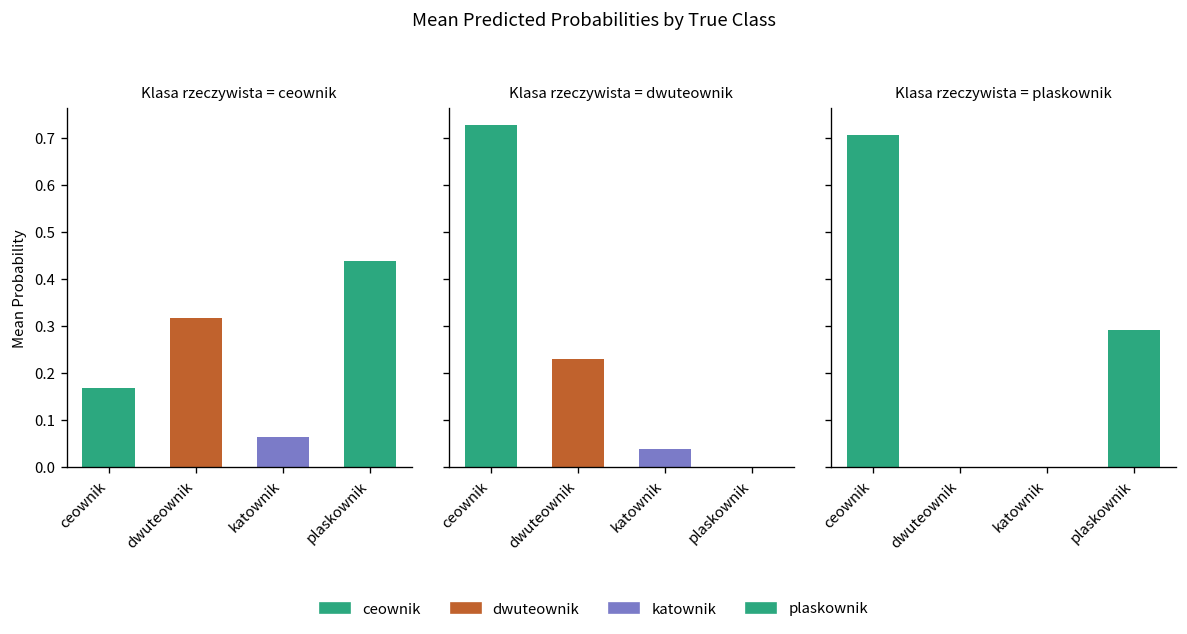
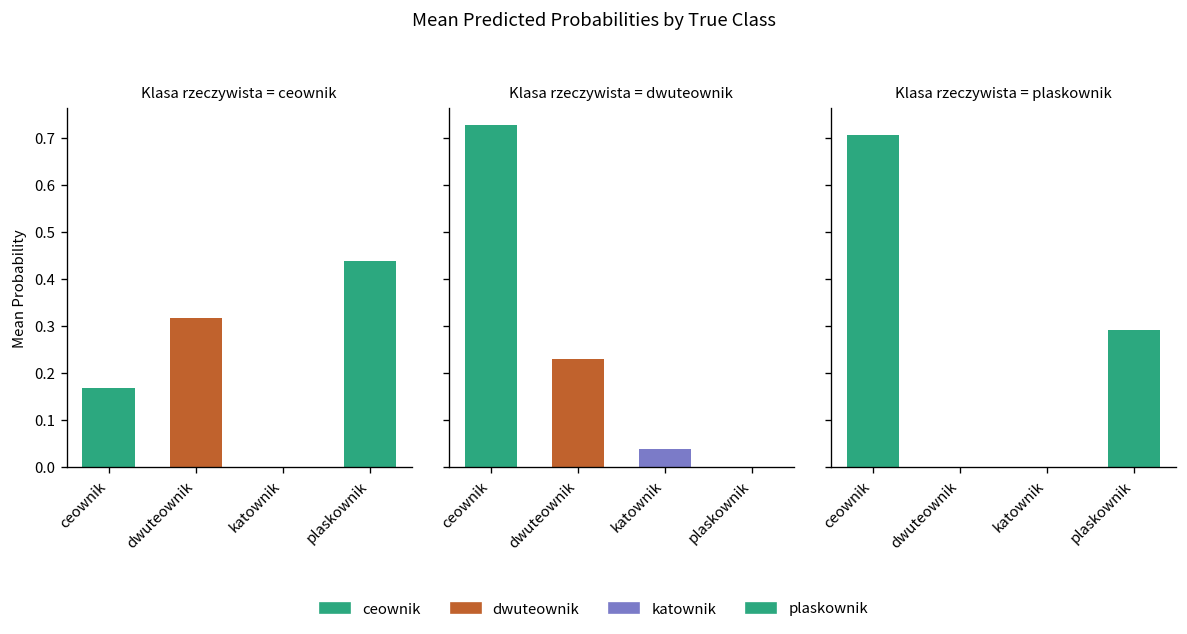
Klasa rzeczywista = ceownik, katownik: 0.07 -> 0.00
